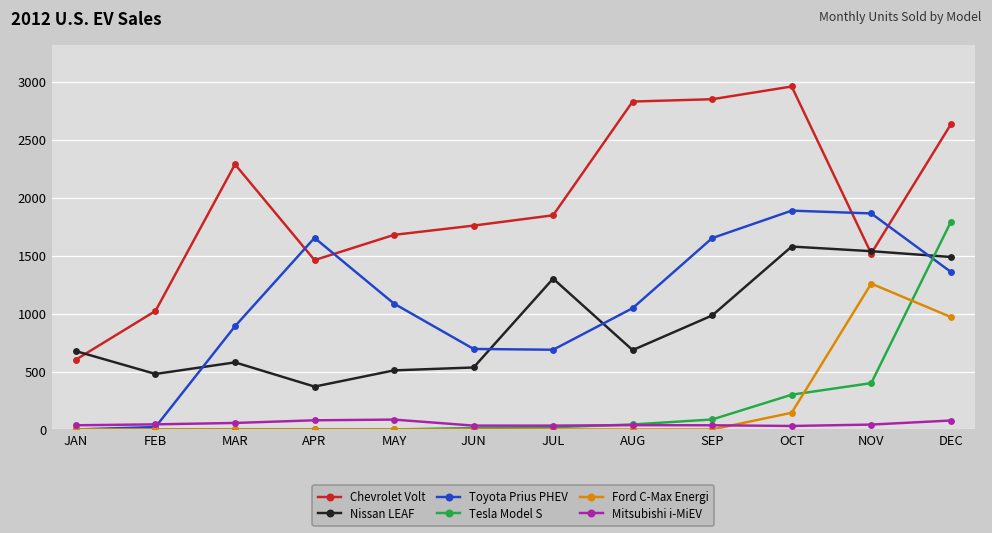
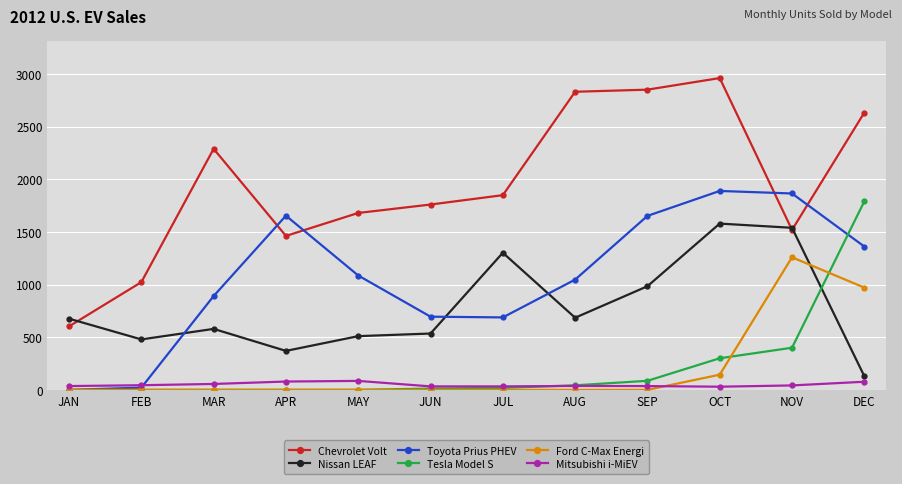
Nissan LEAF, DEC: 1490 -> 130
